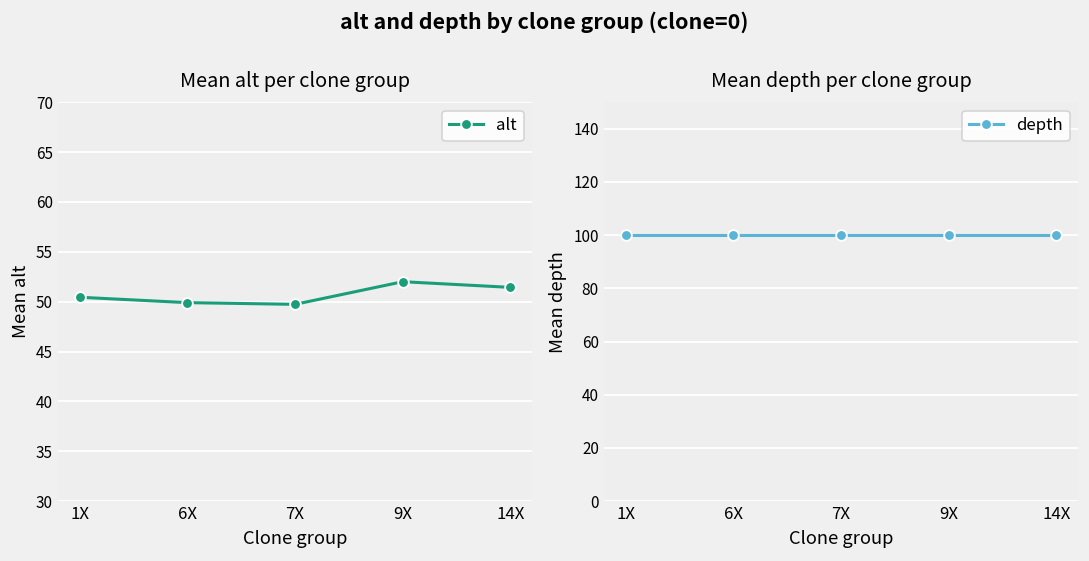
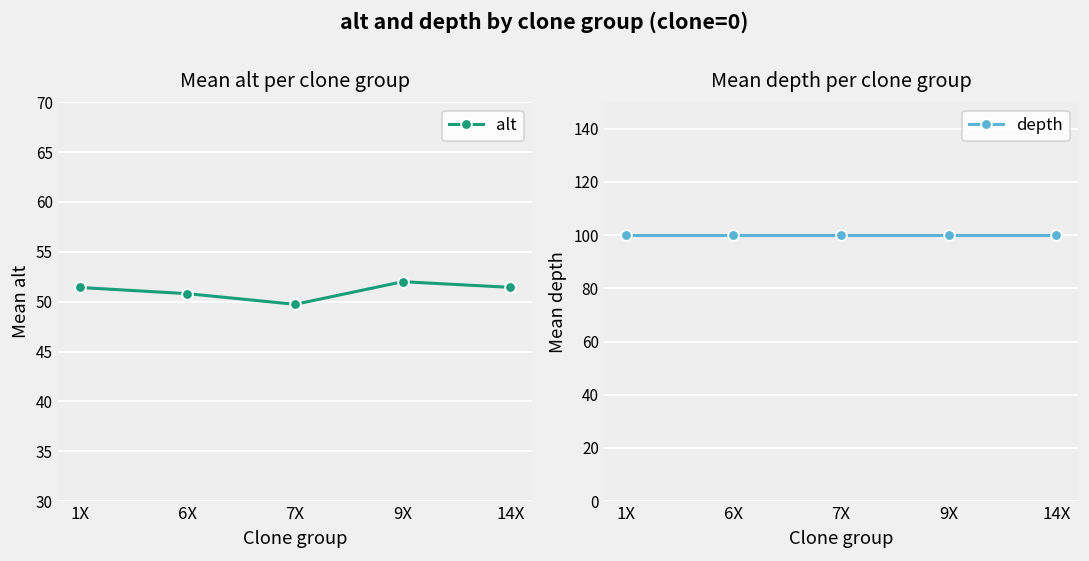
Mean alt per clone group, 1X: 50 -> 51
Mean alt per clone group, 6X: 50 -> 51
